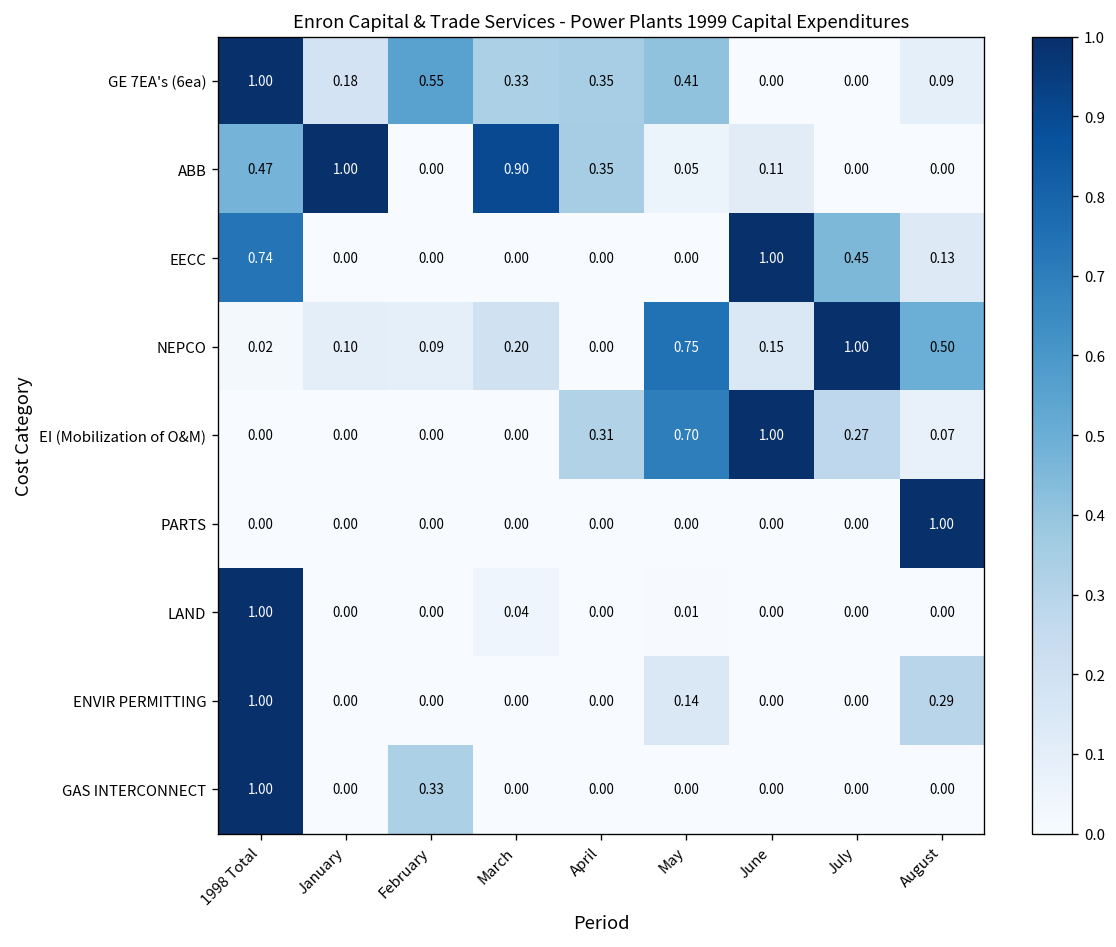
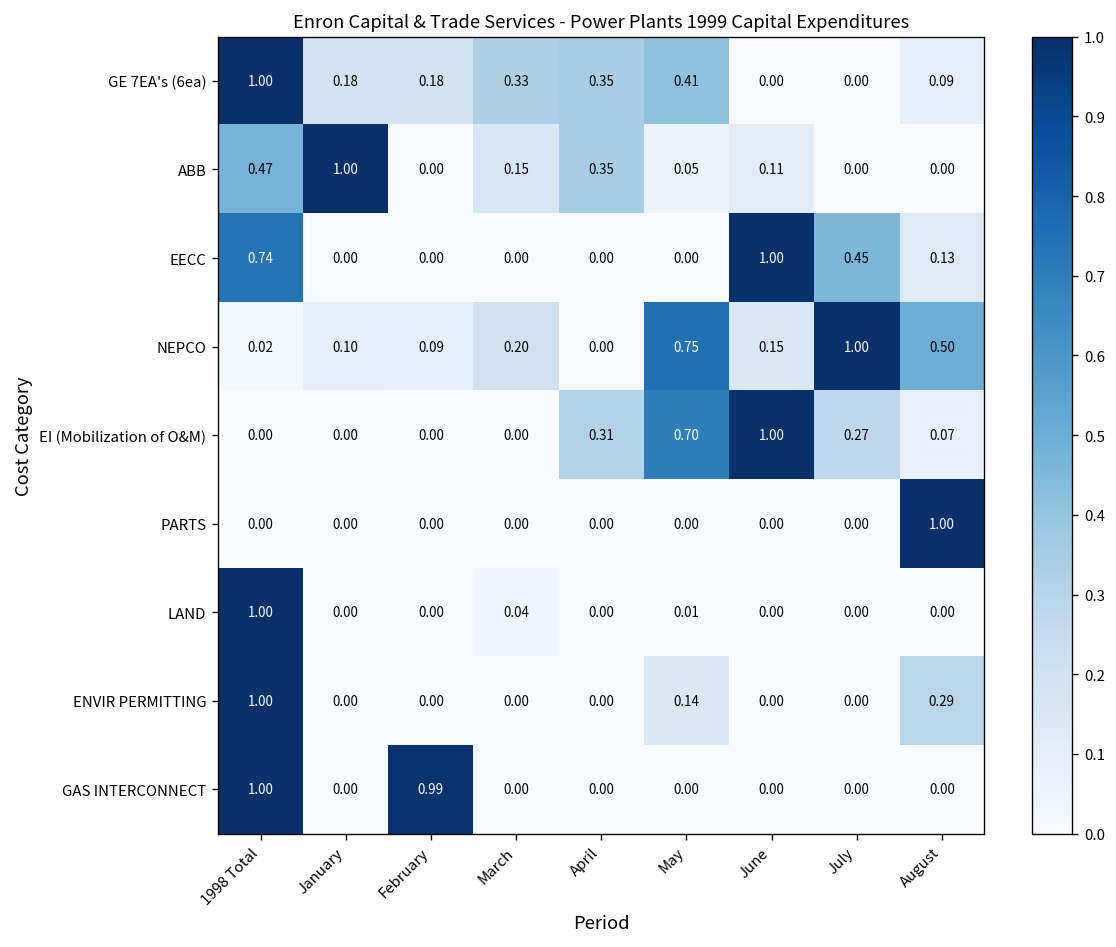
GE 7EA's (6ea), February: 0.55 -> 0.18
ABB, March: 0.90 -> 0.15
GAS INTERCONNECT, February: 0.33 -> 0.99
